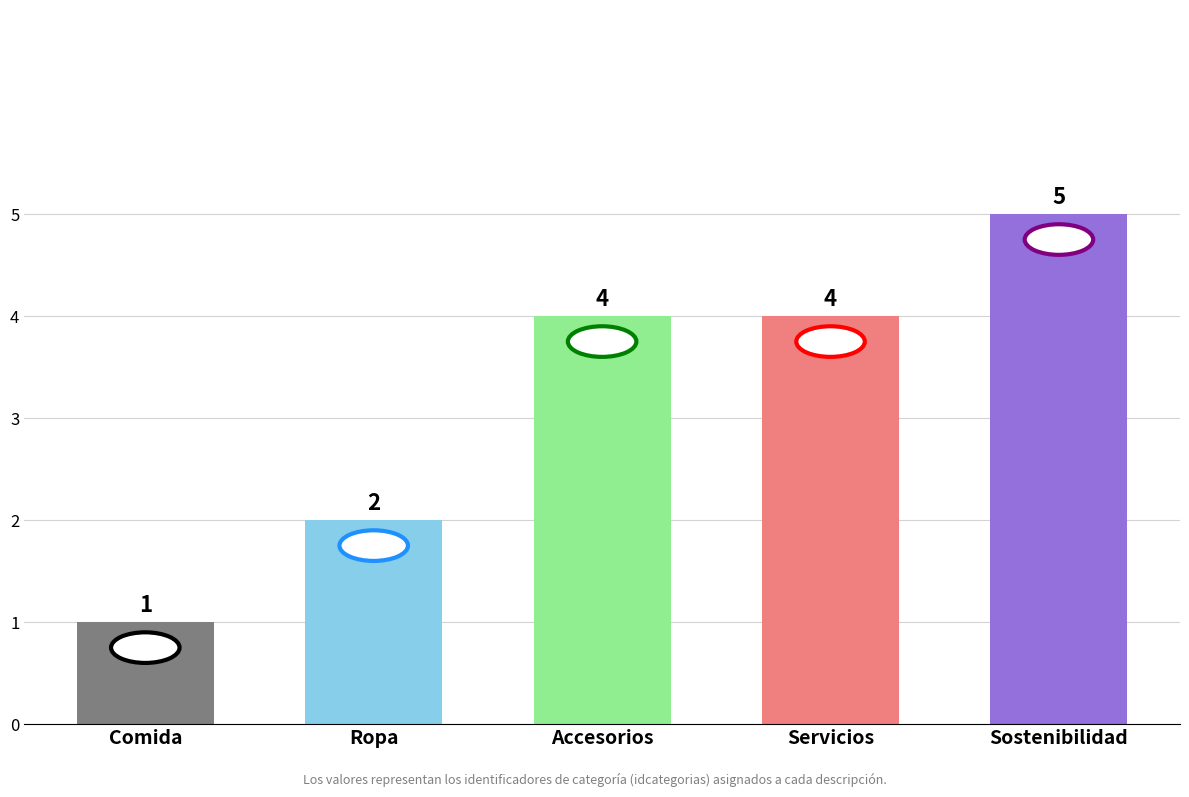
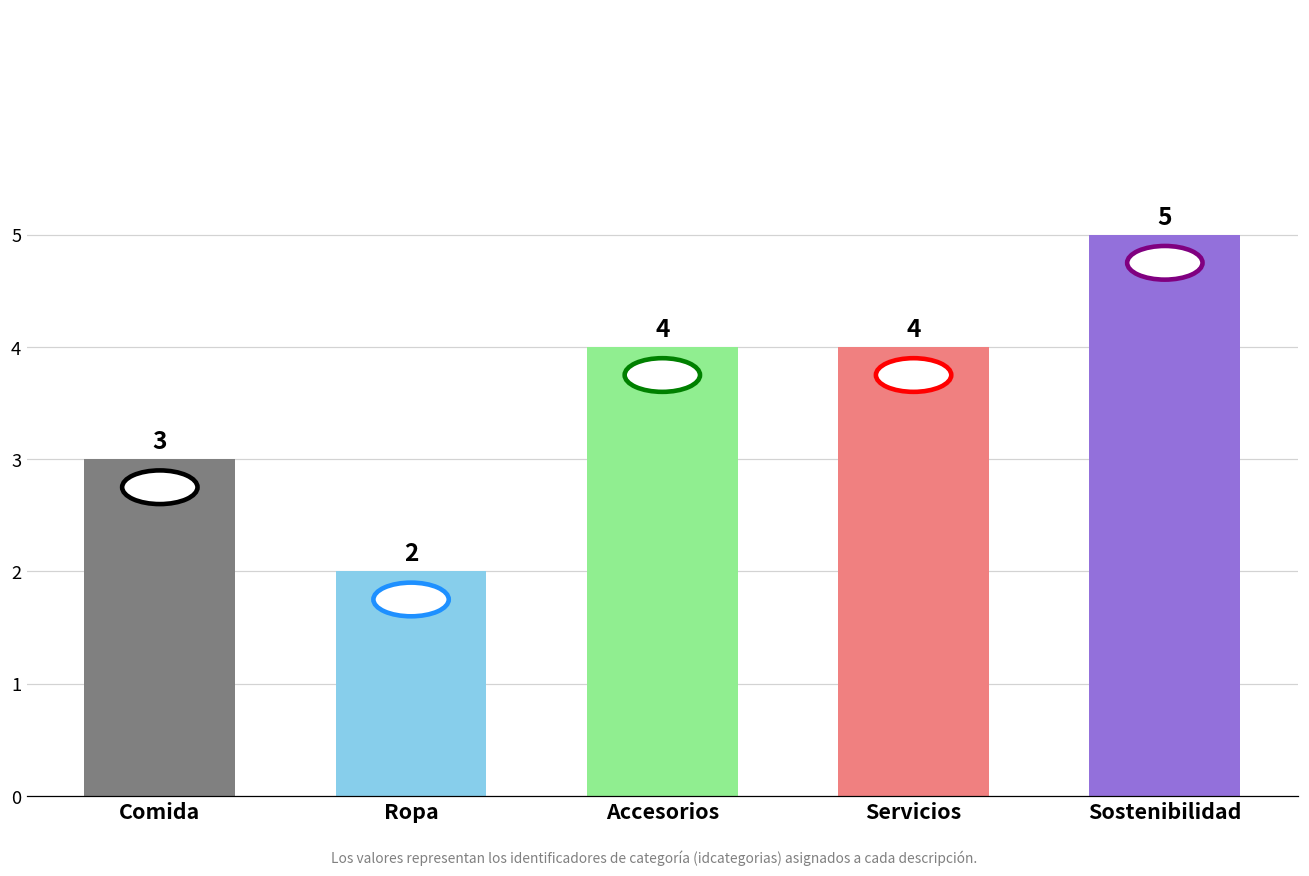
Comida: 1 -> 3
